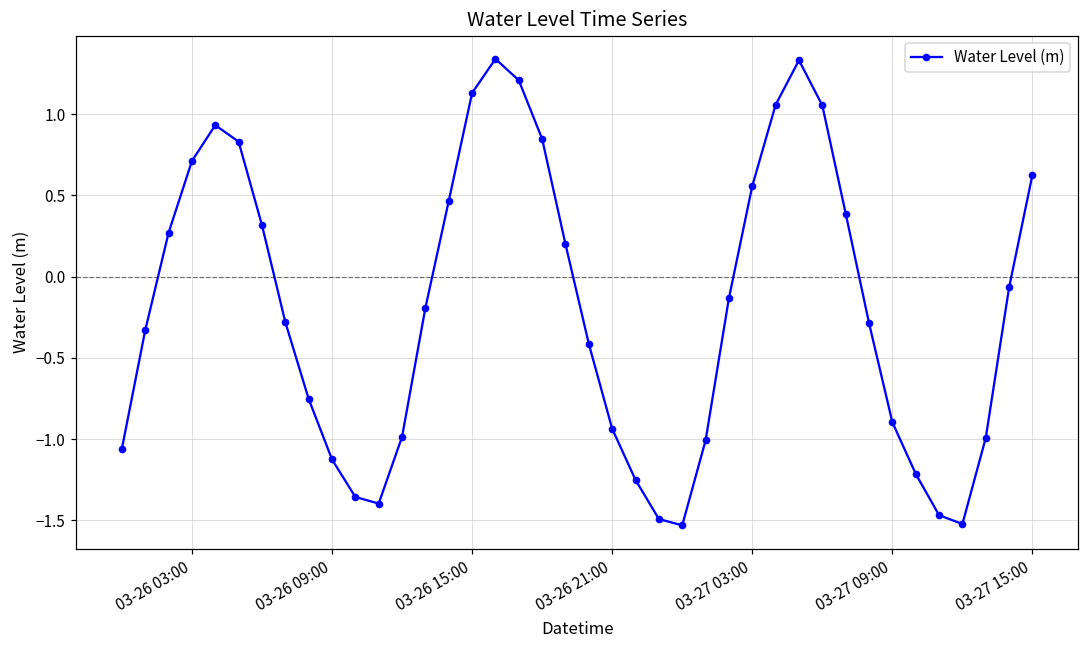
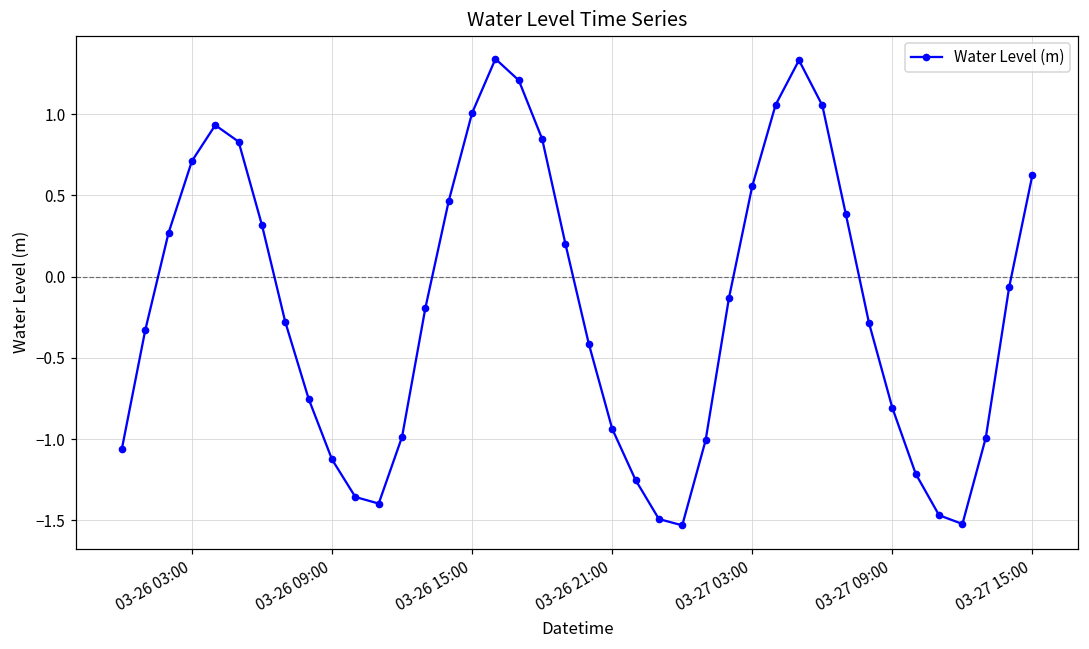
03-26 15:00: 1.13 -> 1.01
03-27 09:00: -0.90 -> -0.81
